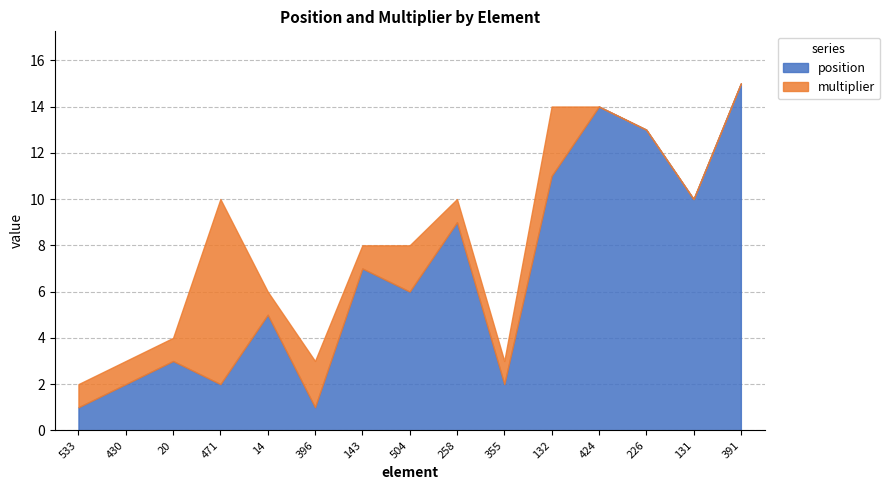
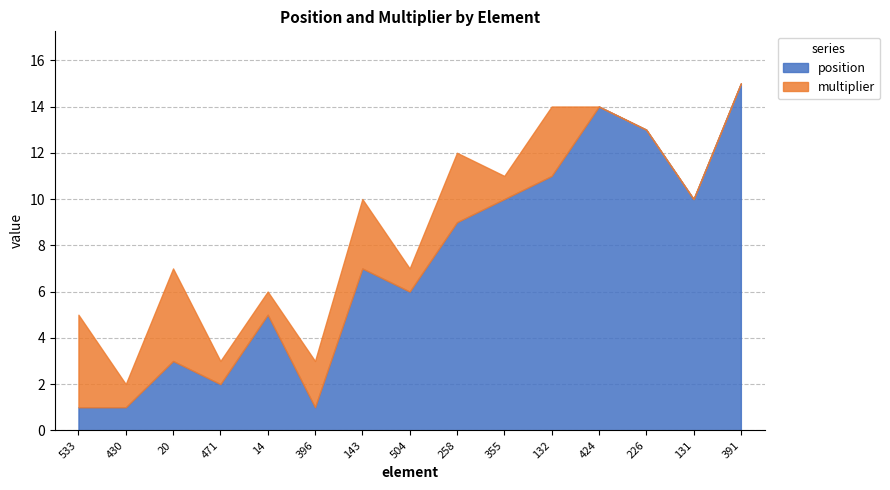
multiplier, 533: 1 -> 4
position, 430: 2 -> 1
multiplier, 20: 1 -> 4
multiplier, 471: 8 -> 1
multiplier, 143: 1 -> 3
multiplier, 504: 2 -> 1
multiplier, 258: 1 -> 3
position, 355: 2 -> 10
